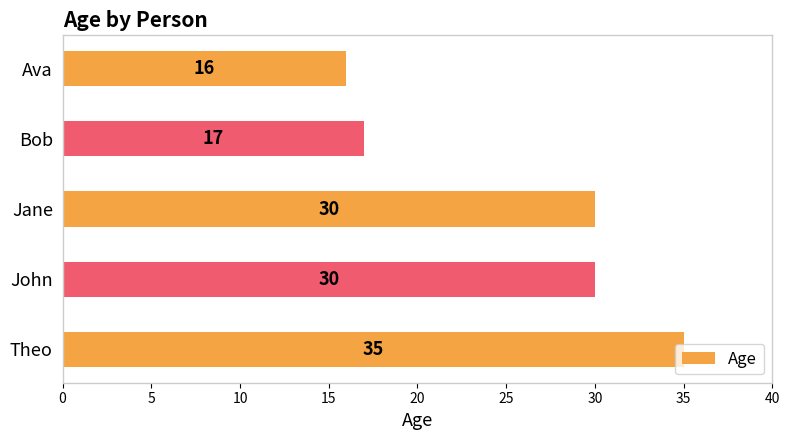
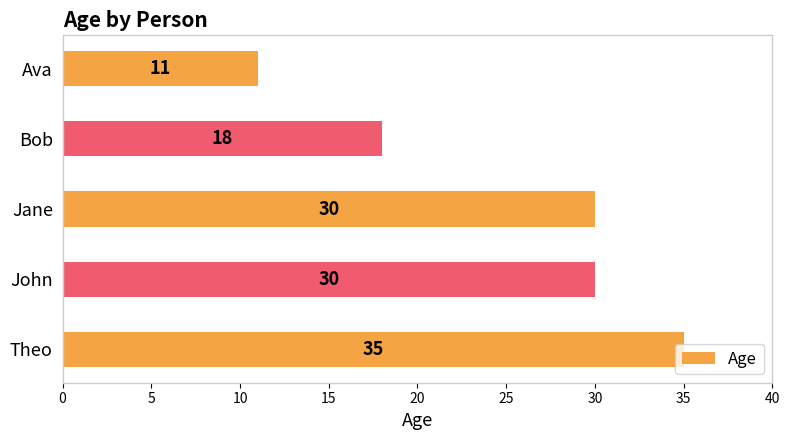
Ava: 16 -> 11
Bob: 17 -> 18
